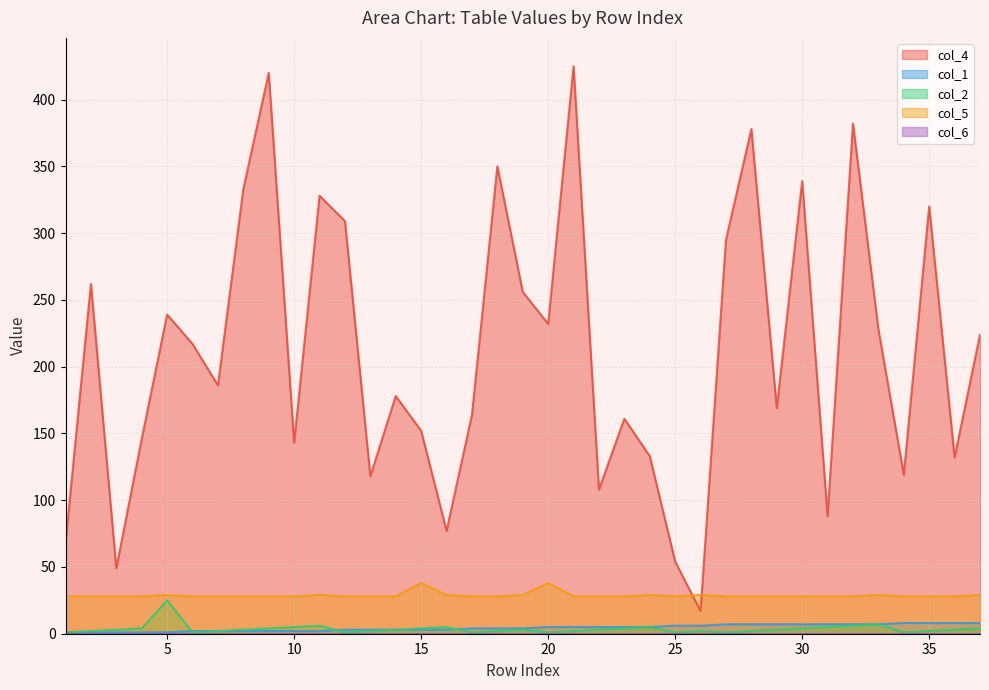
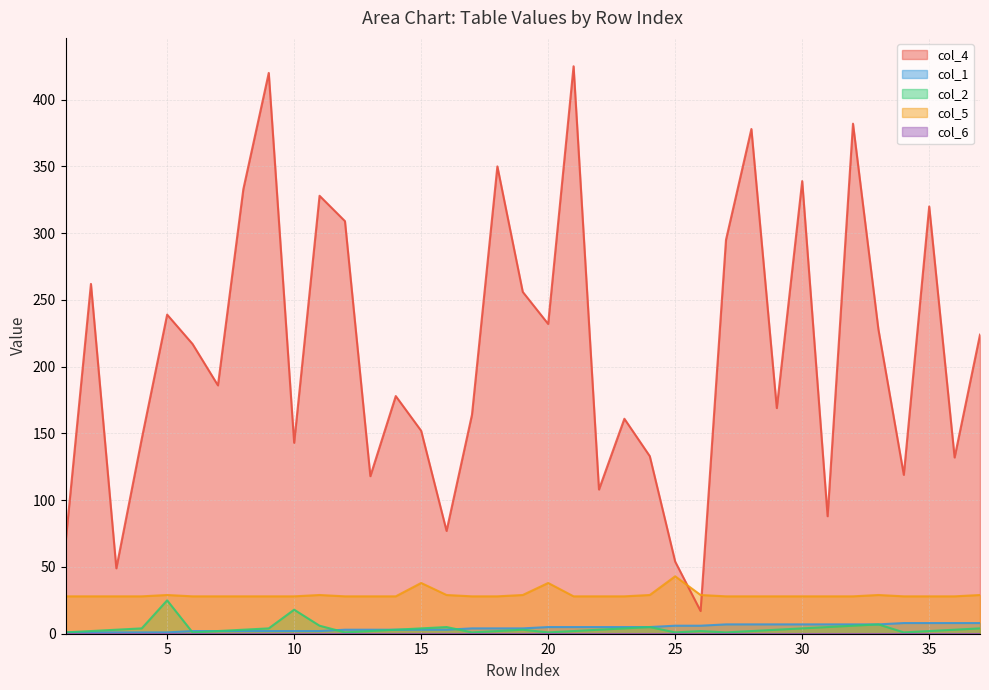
col_2, 10: 5 -> 18
col_5, 25: 28 -> 43
